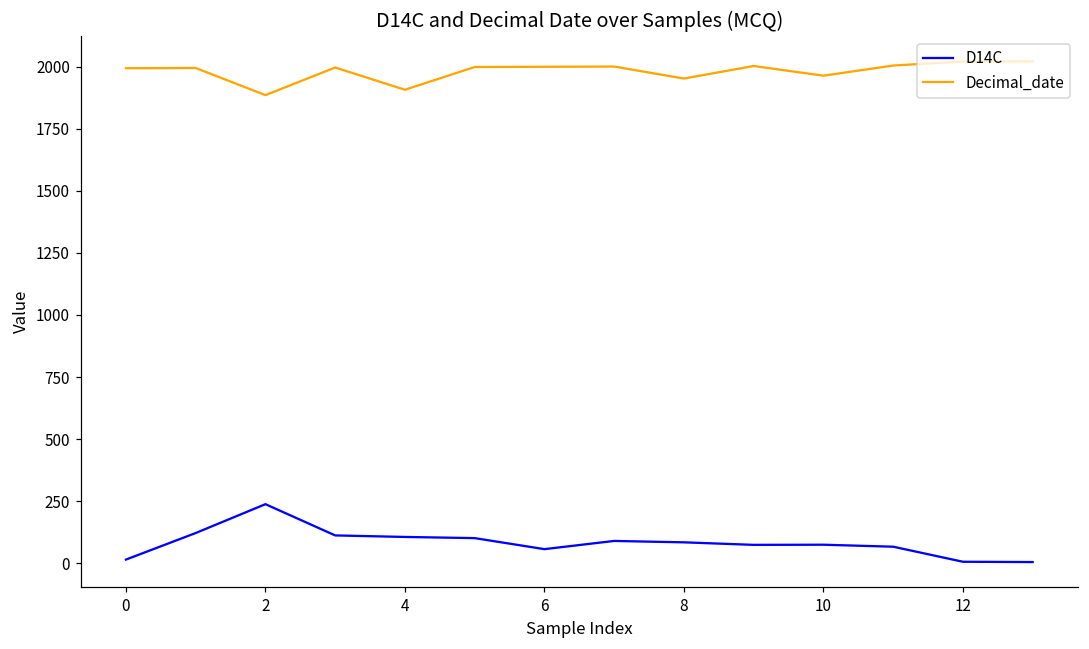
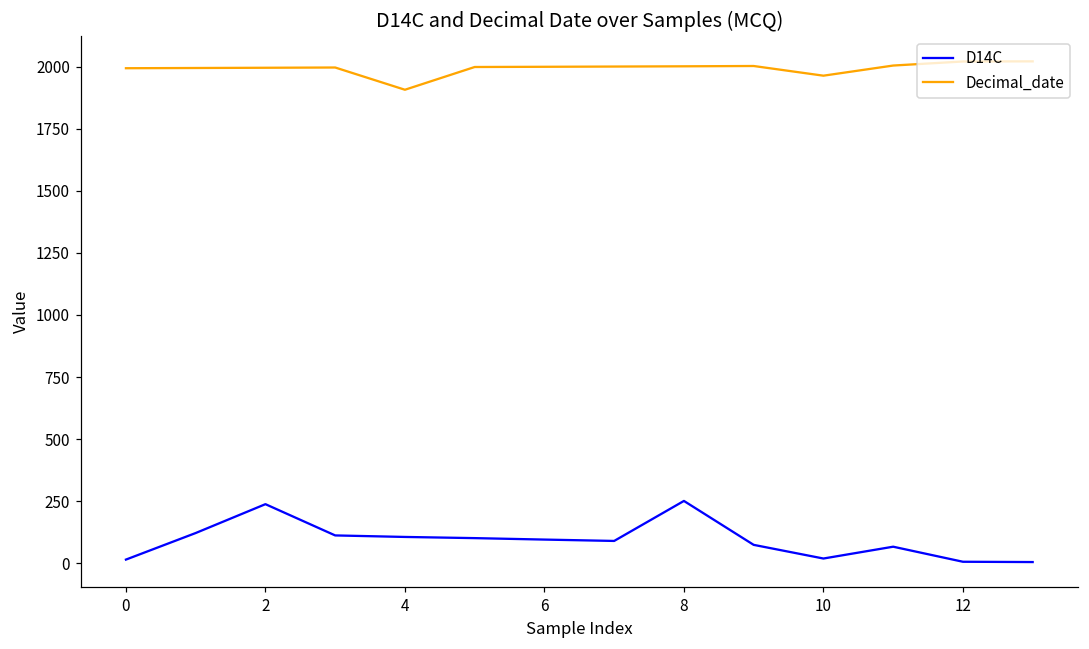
Decimal_date, 2: 1880 -> 1990
D14C, 6: 60 -> 100
D14C, 8: 80 -> 250
Decimal_date, 8: 1950 -> 2000
D14C, 10: 70 -> 20
